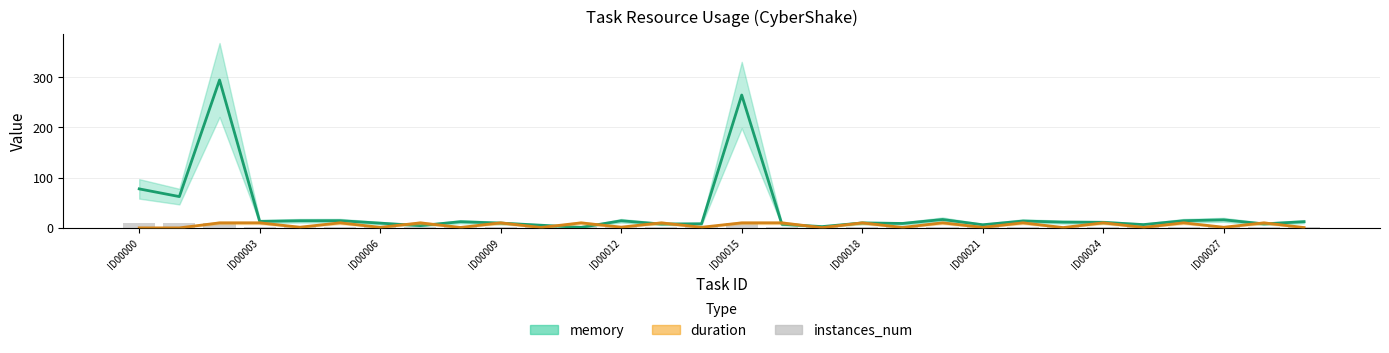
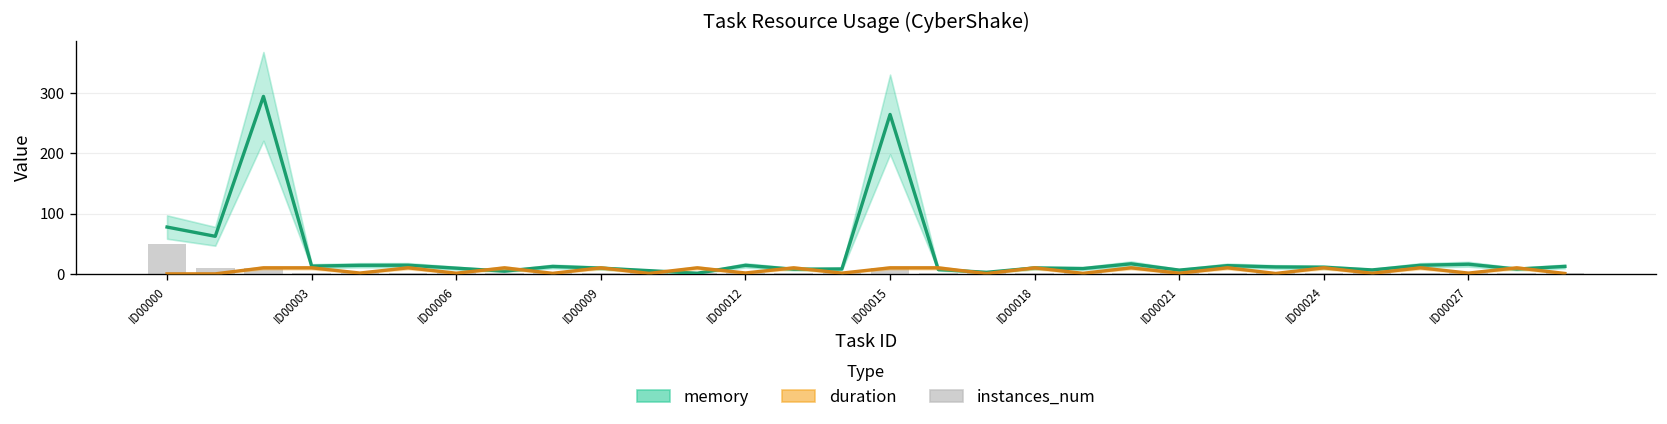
instances_num, ID00000: 10 -> 50
